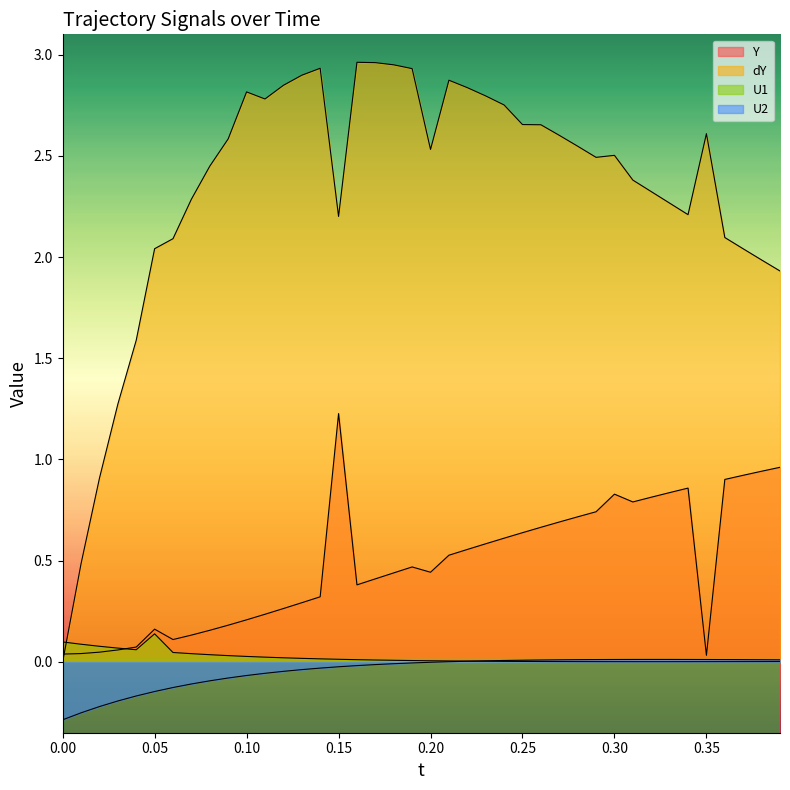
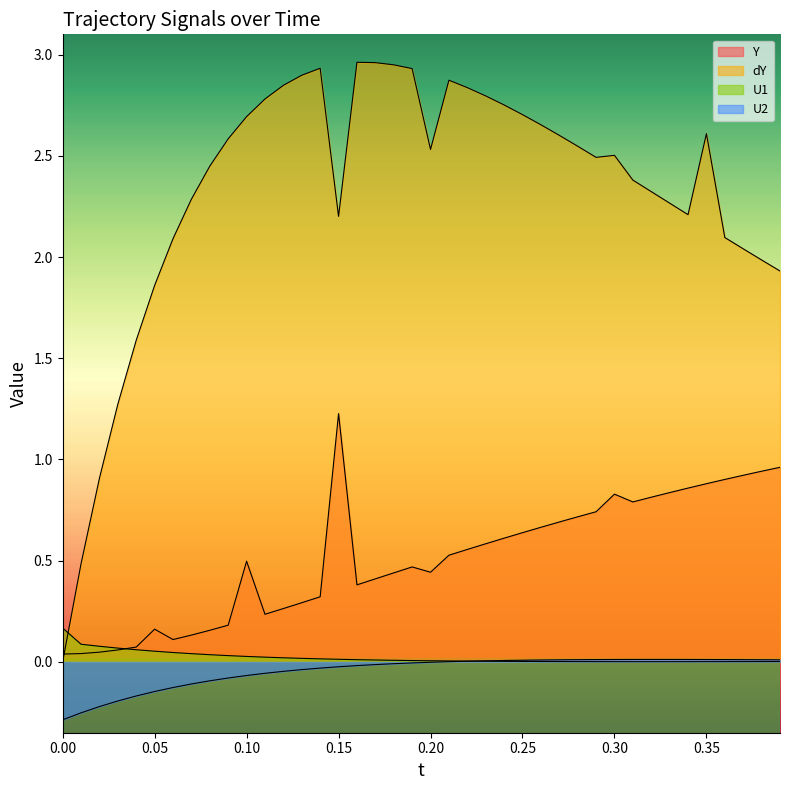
U1, 0.00: 0.10 -> 0.17
dY, 0.05: 2.04 -> 1.86
U1, 0.05: 0.14 -> 0.05
Y, 0.10: 0.21 -> 0.50
dY, 0.10: 2.82 -> 2.69
dY, 0.25: 2.65 -> 2.70
Y, 0.35: 0.03 -> 0.88
